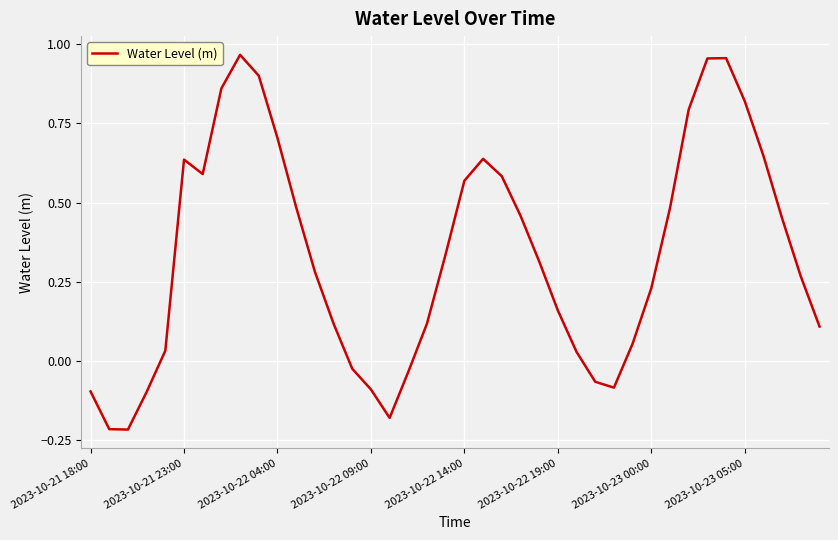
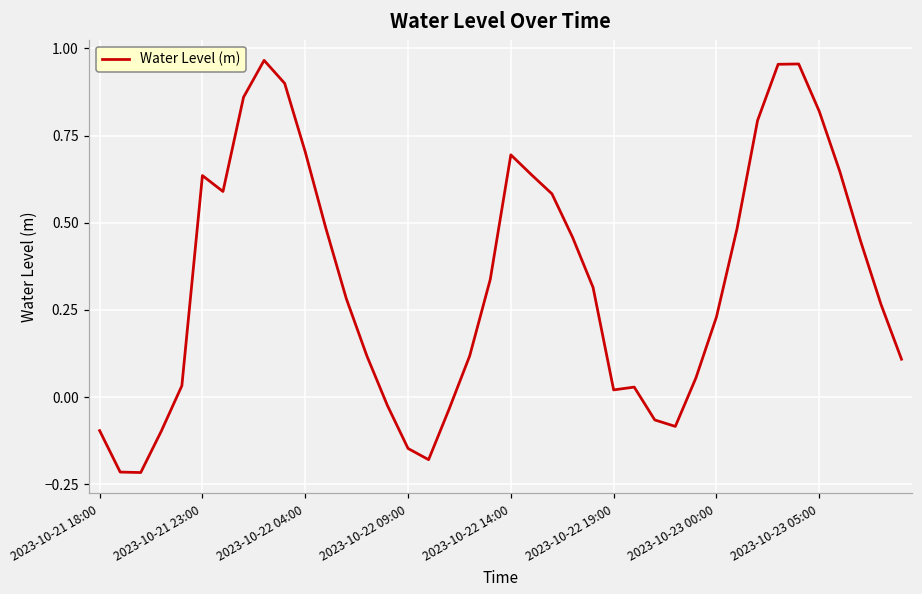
2023-10-22 09:00: -0.09 -> -0.15
2023-10-22 14:00: 0.57 -> 0.69
2023-10-22 19:00: 0.16 -> 0.02
